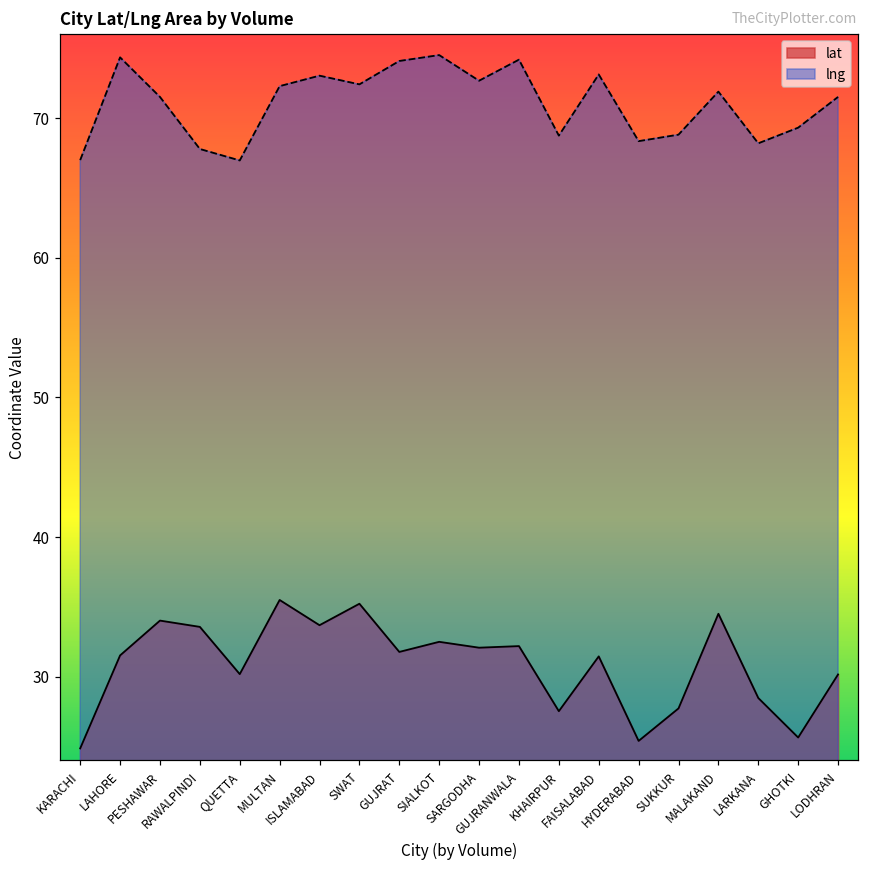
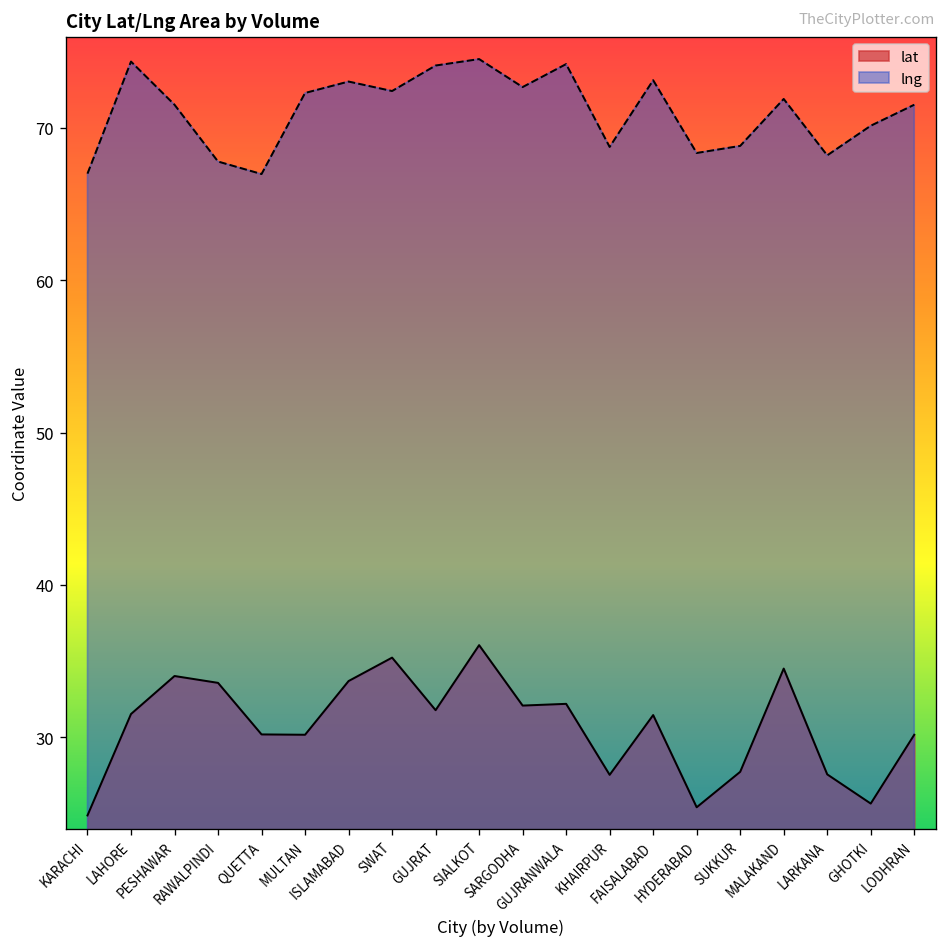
lat, MULTAN: 35.5 -> 30.2
lat, SIALKOT: 32.5 -> 36.0
lat, LARKANA: 28.5 -> 27.6
lng, GHOTKI: 69.3 -> 70.1
